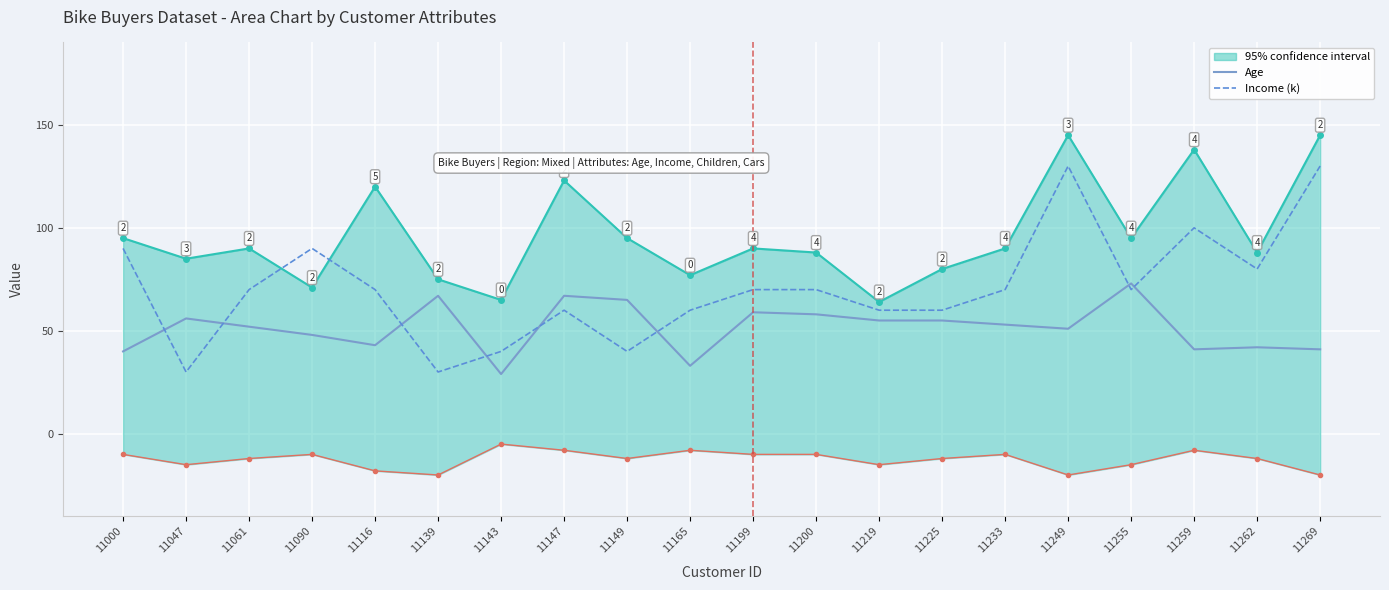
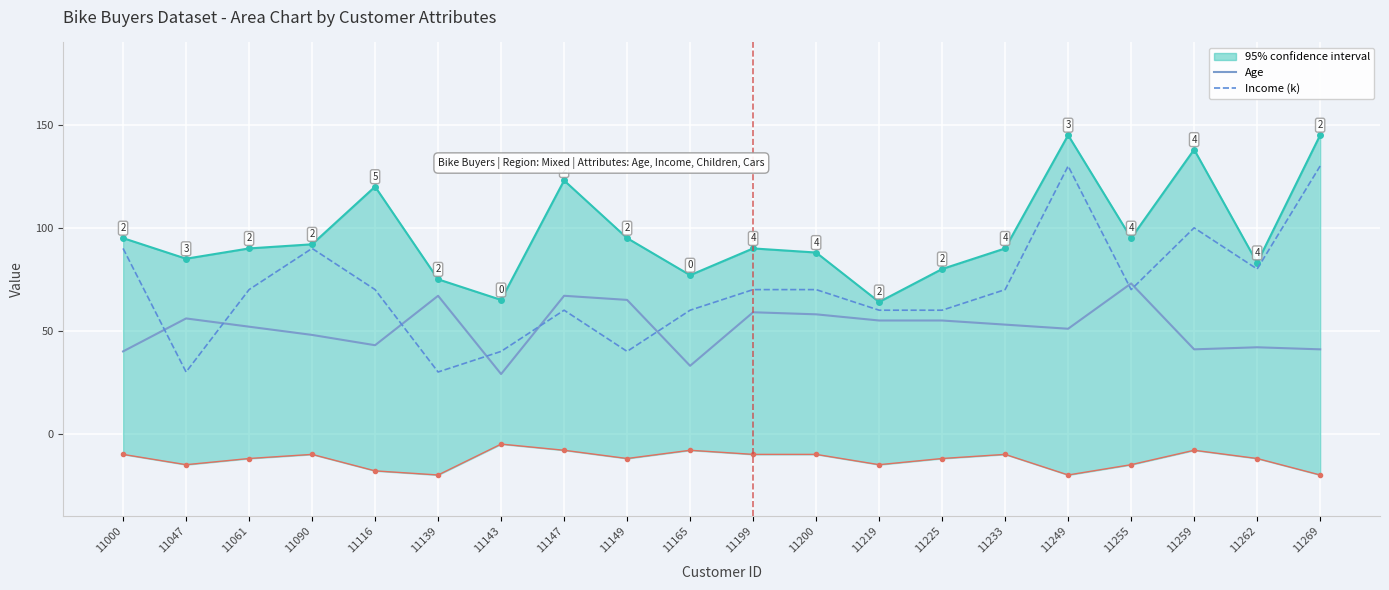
95% confidence interval, 11090: 71 -> 92
95% confidence interval, 11262: 88 -> 83
